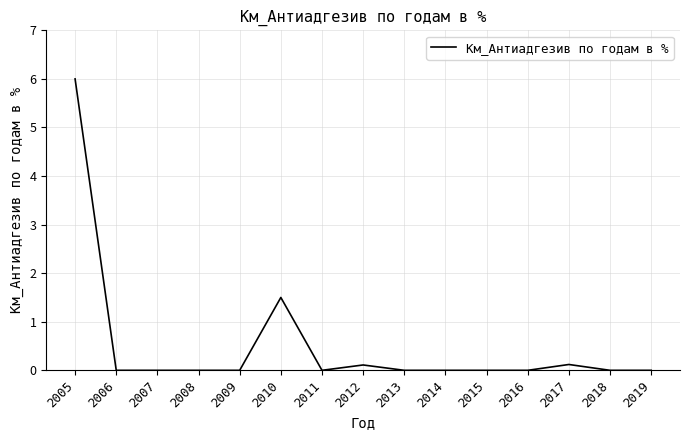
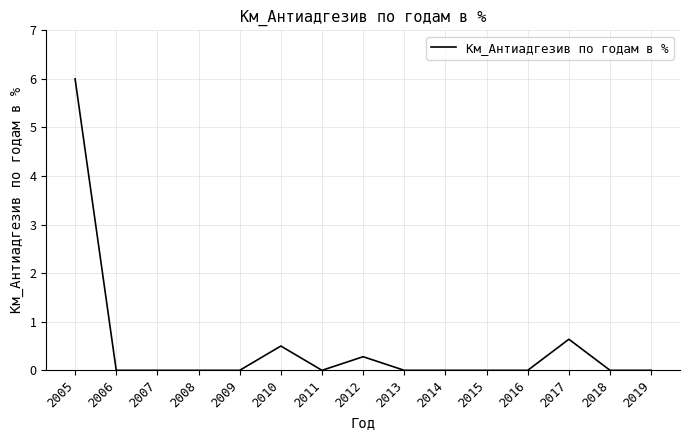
2010: 1.5 -> 0.5
2012: 0.1 -> 0.3
2017: 0.1 -> 0.6
